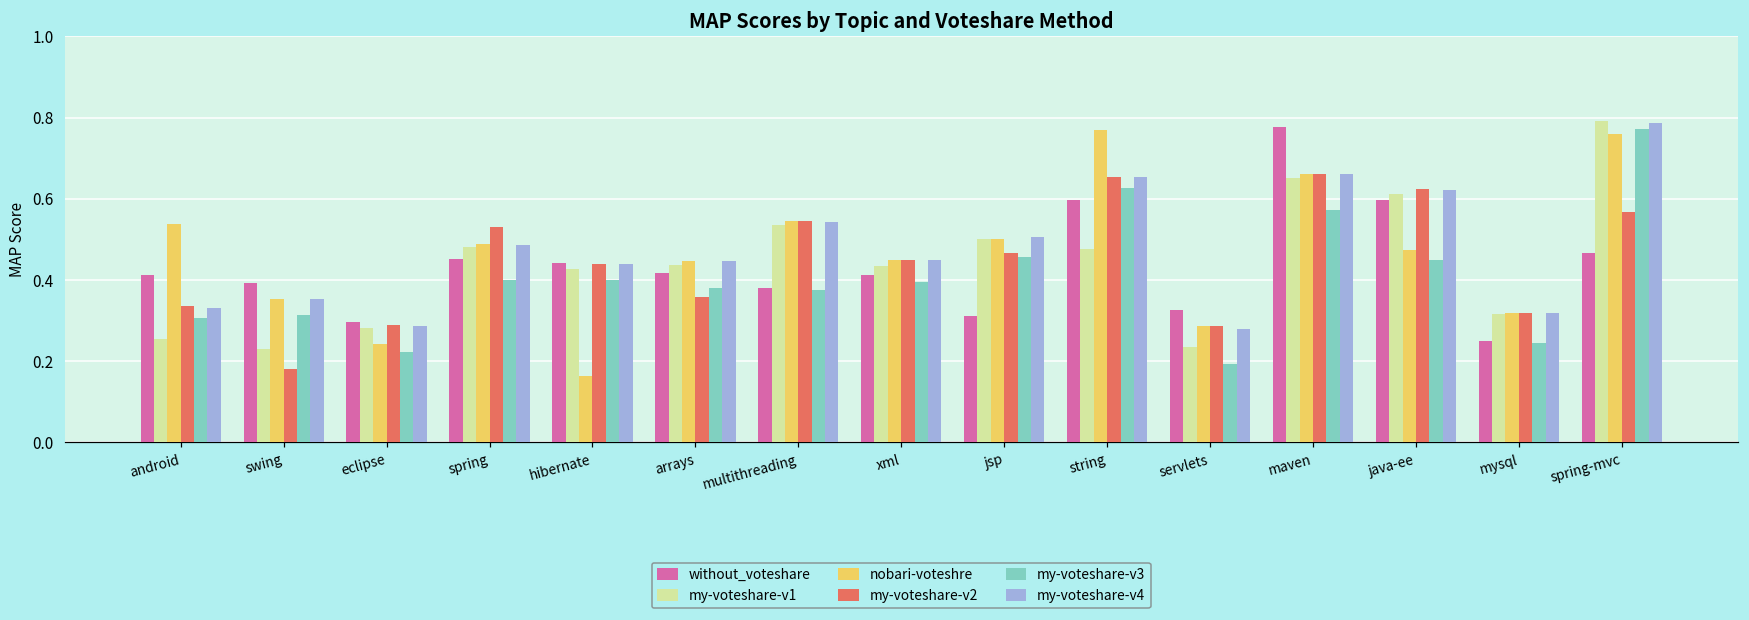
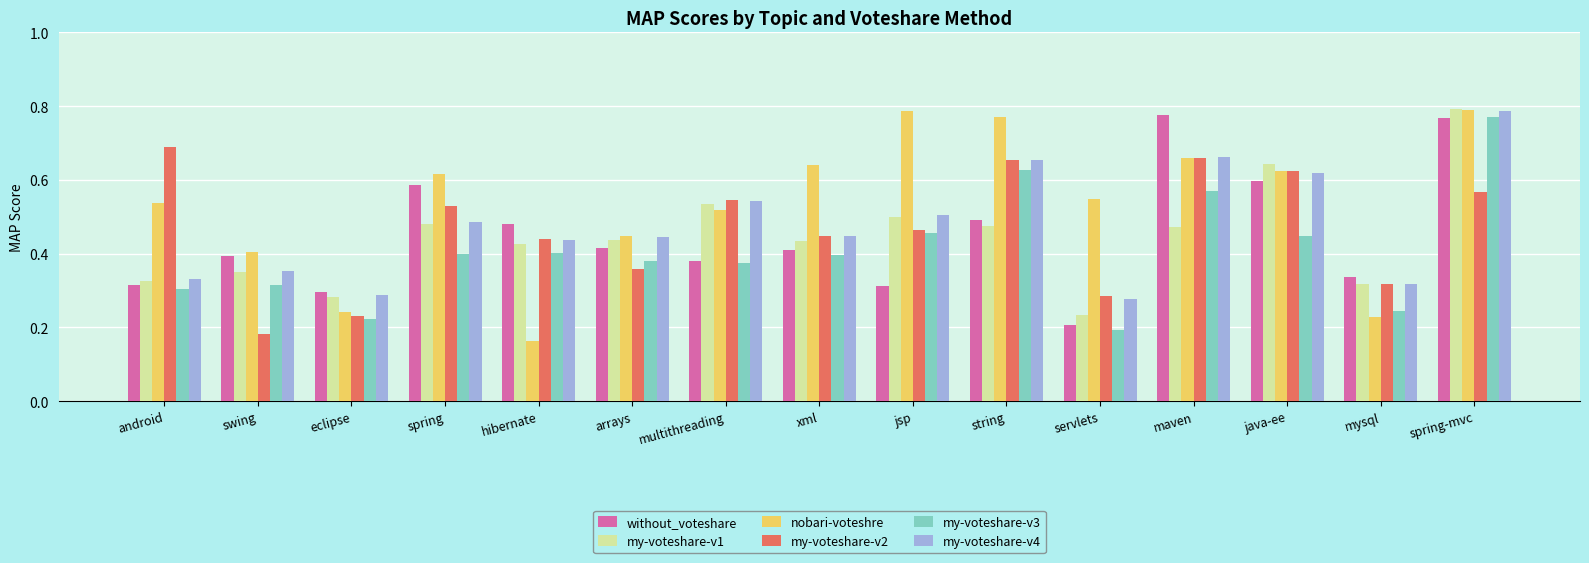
without_voteshare, android: 0.41 -> 0.32
my-voteshare-v1, android: 0.25 -> 0.33
my-voteshare-v2, android: 0.33 -> 0.69
my-voteshare-v1, swing: 0.23 -> 0.35
nobari-voteshre, swing: 0.35 -> 0.40
my-voteshare-v2, eclipse: 0.29 -> 0.23
without_voteshare, spring: 0.45 -> 0.59
nobari-voteshre, spring: 0.49 -> 0.62
without_voteshare, hibernate: 0.44 -> 0.48
nobari-voteshre, multithreading: 0.54 -> 0.52
nobari-voteshre, xml: 0.45 -> 0.64
nobari-voteshre, jsp: 0.50 -> 0.79
without_voteshare, string: 0.60 -> 0.49
without_voteshare, servlets: 0.33 -> 0.21
nobari-voteshre, servlets: 0.29 -> 0.55
my-voteshare-v1, maven: 0.65 -> 0.47
my-voteshare-v1, java-ee: 0.61 -> 0.64
nobari-voteshre, java-ee: 0.47 -> 0.62
without_voteshare, mysql: 0.25 -> 0.34
nobari-voteshre, mysql: 0.32 -> 0.23
without_voteshare, spring-mvc: 0.47 -> 0.77
nobari-voteshre, spring-mvc: 0.76 -> 0.79
